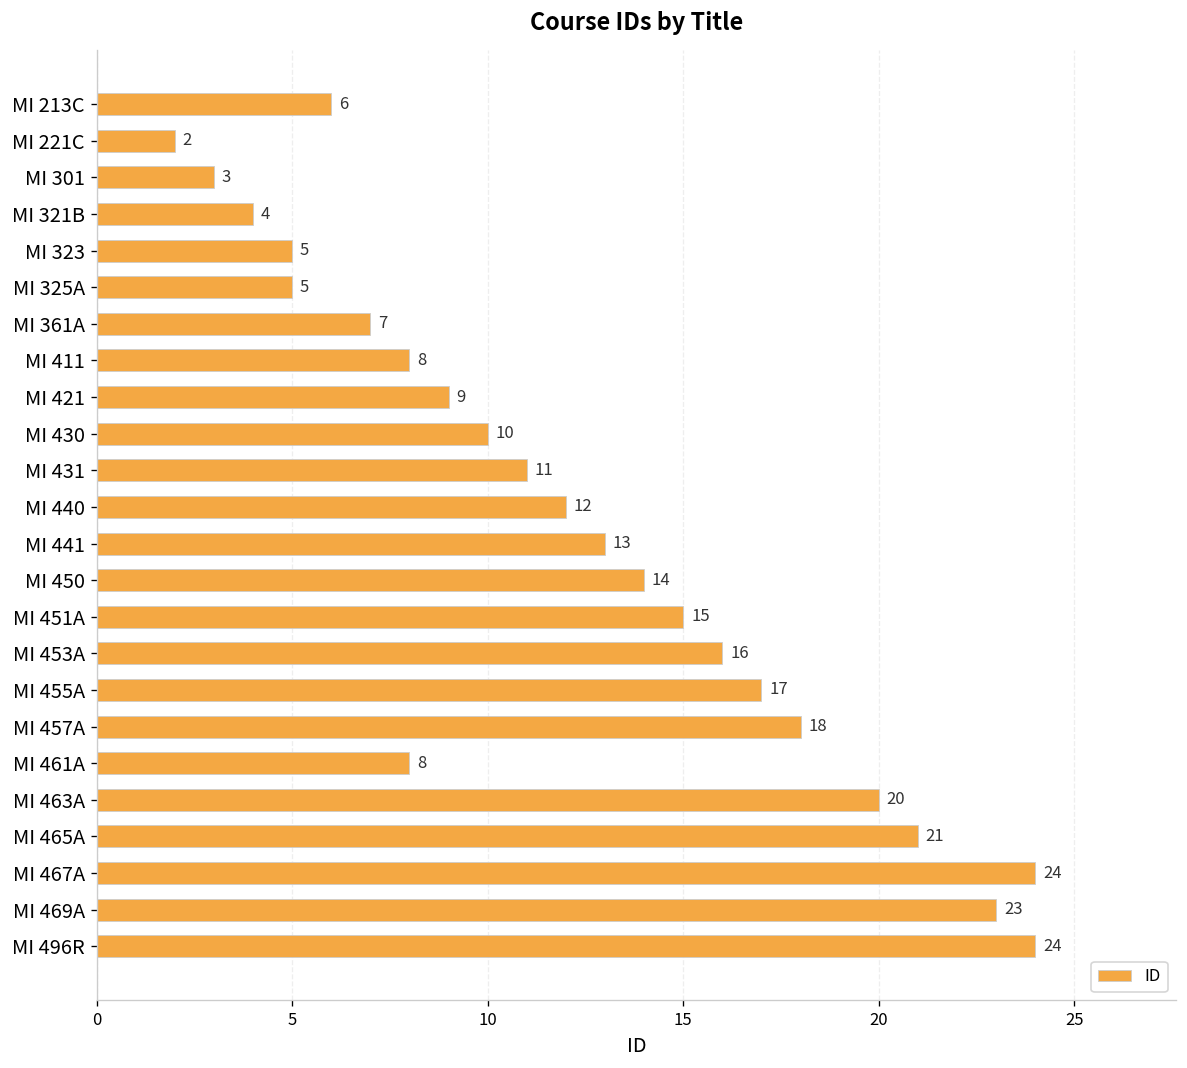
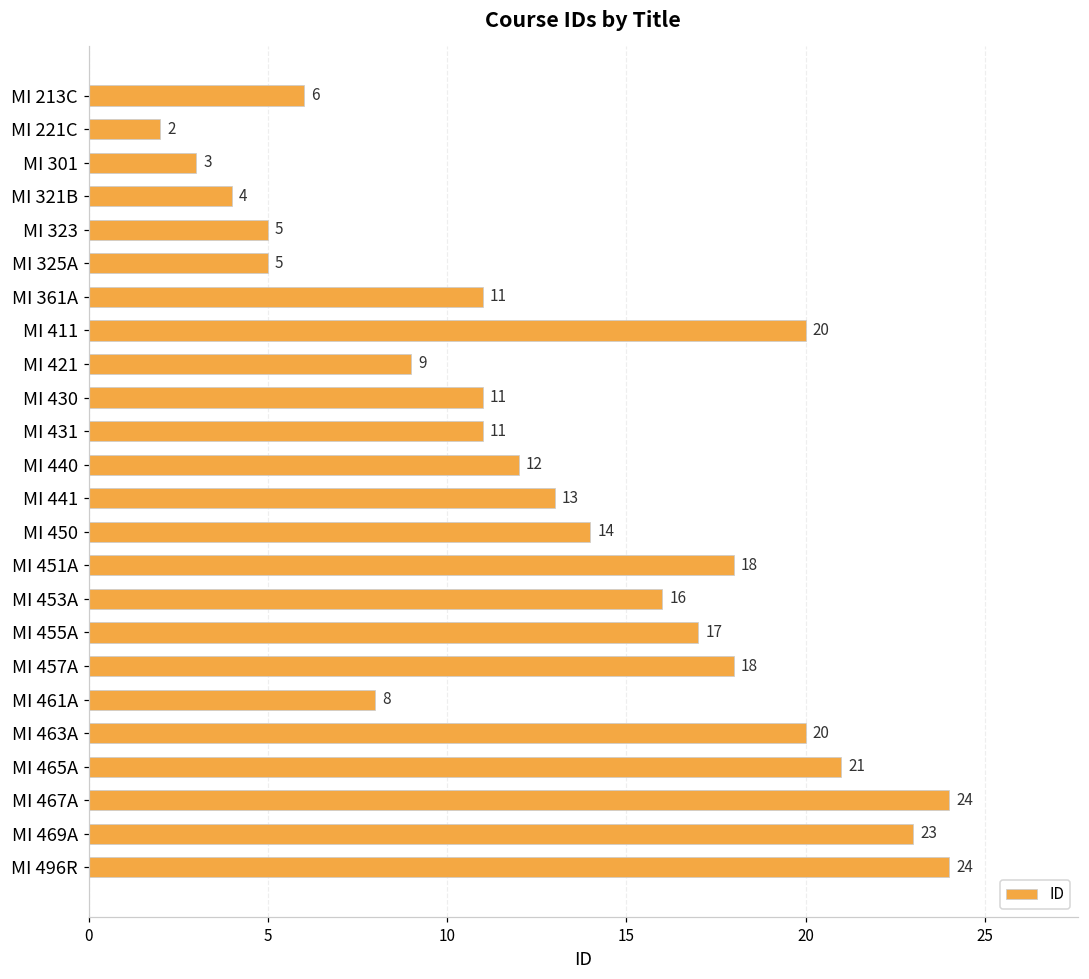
MI 361A: 7 -> 11
MI 411: 8 -> 20
MI 430: 10 -> 11
MI 451A: 15 -> 18
